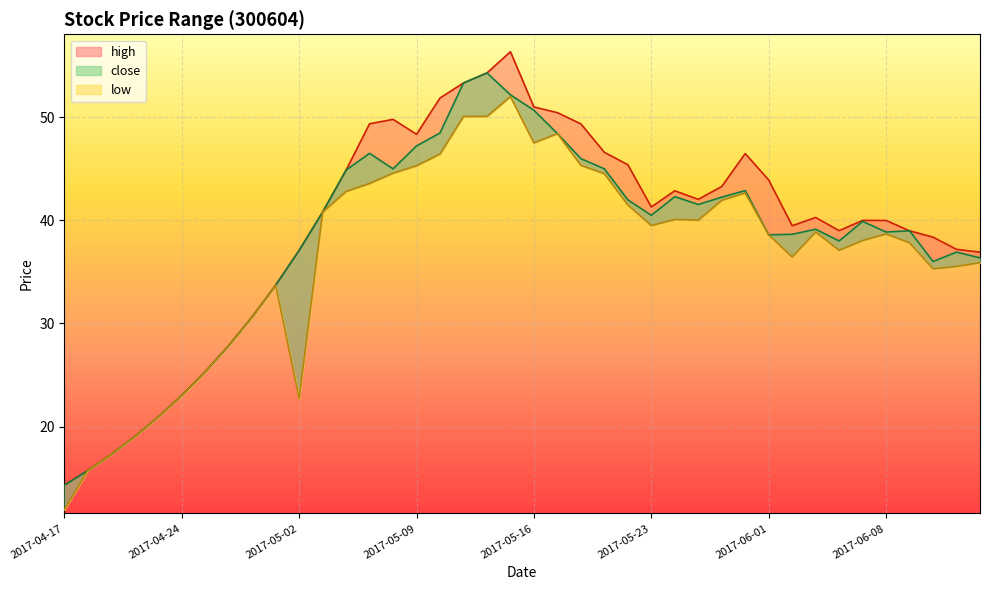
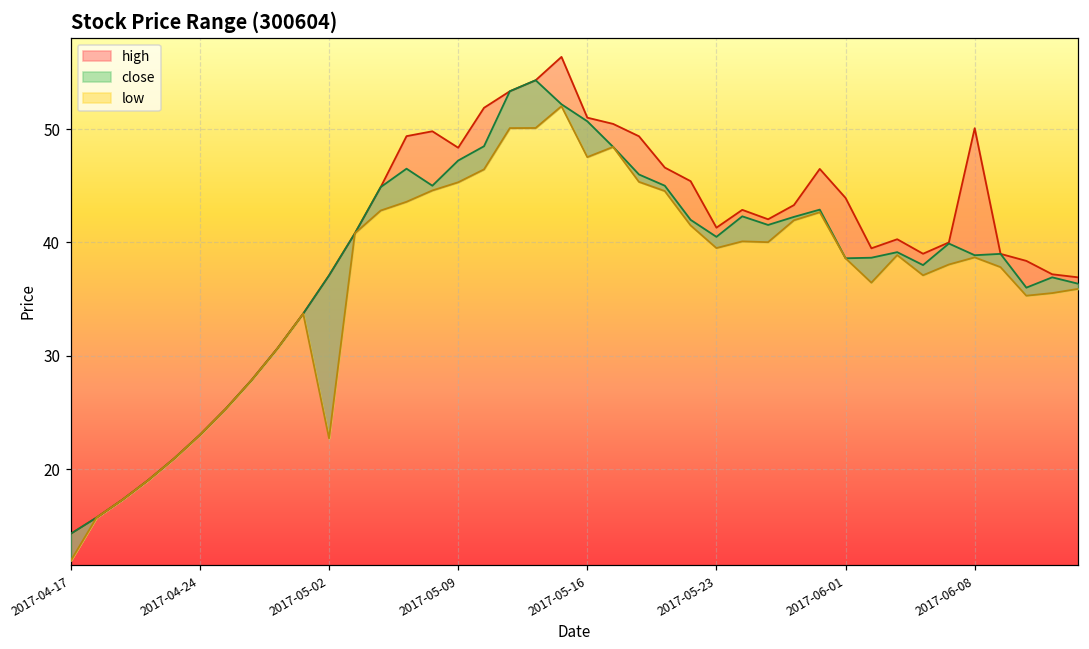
high, 2017-06-08: 40.0 -> 50.1
